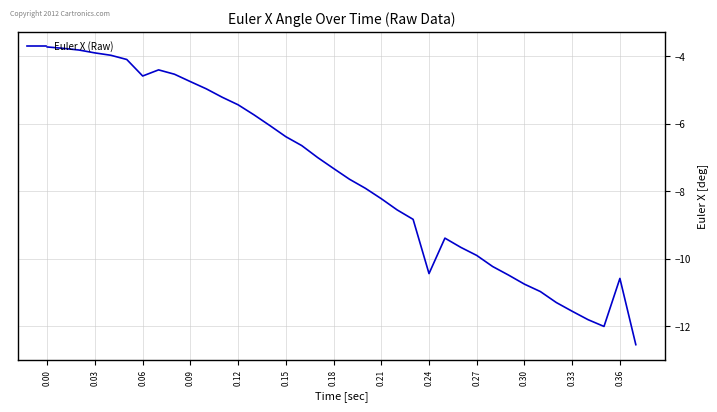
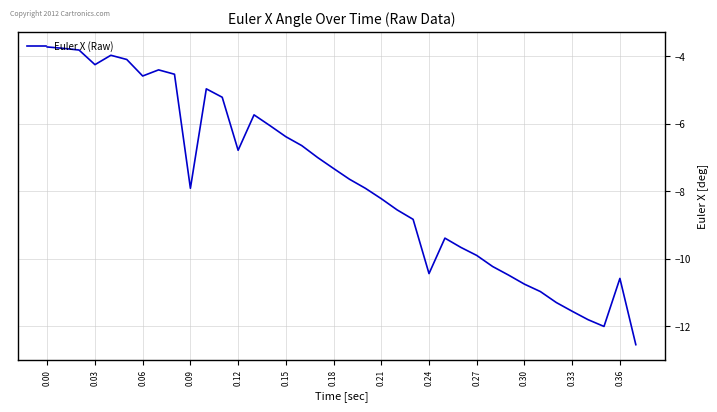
0.03: -3.9 -> -4.2
0.09: -4.7 -> -7.9
0.12: -5.4 -> -6.8
